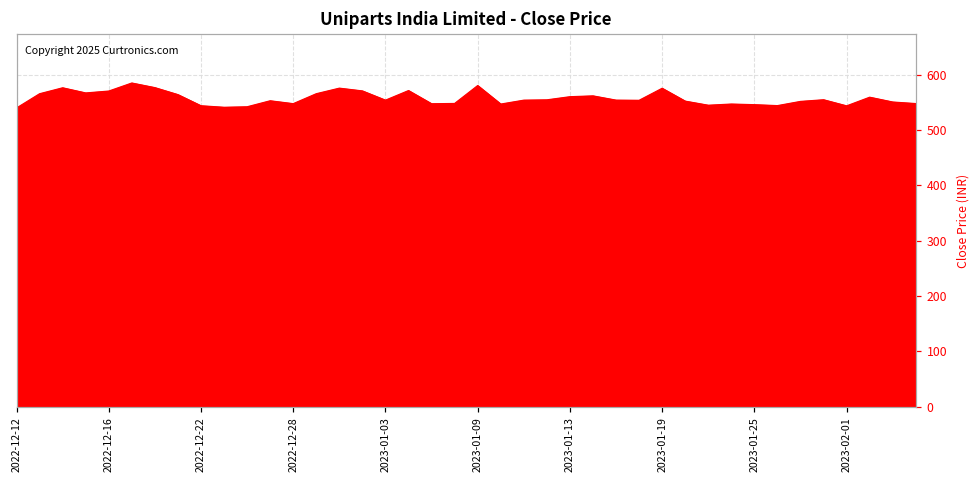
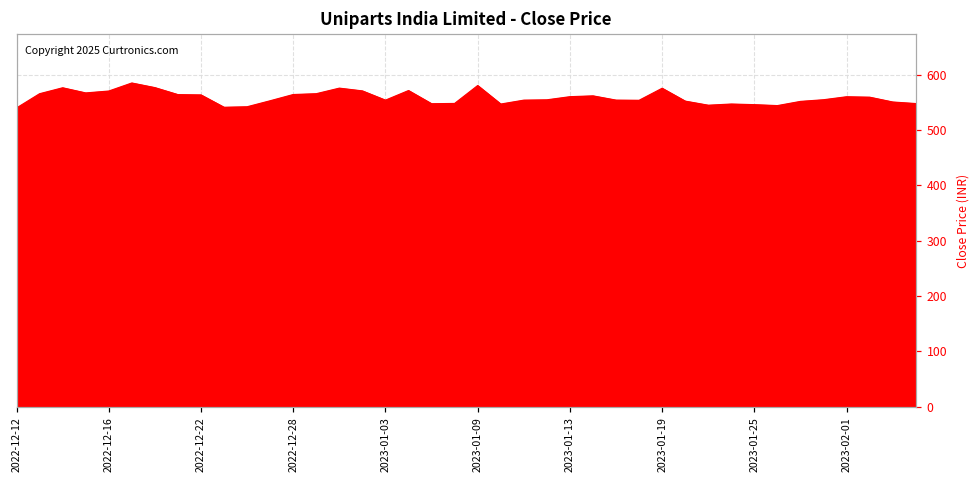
2022-12-22: 540 -> 560
2022-12-28: 550 -> 560
2023-02-01: 540 -> 560
